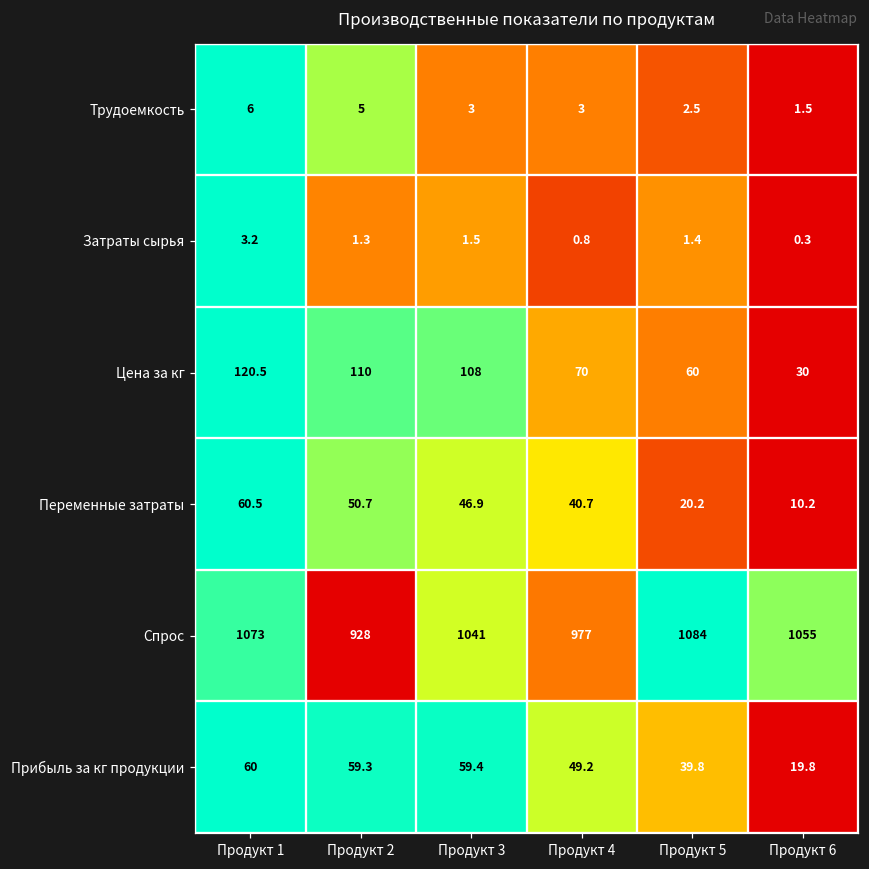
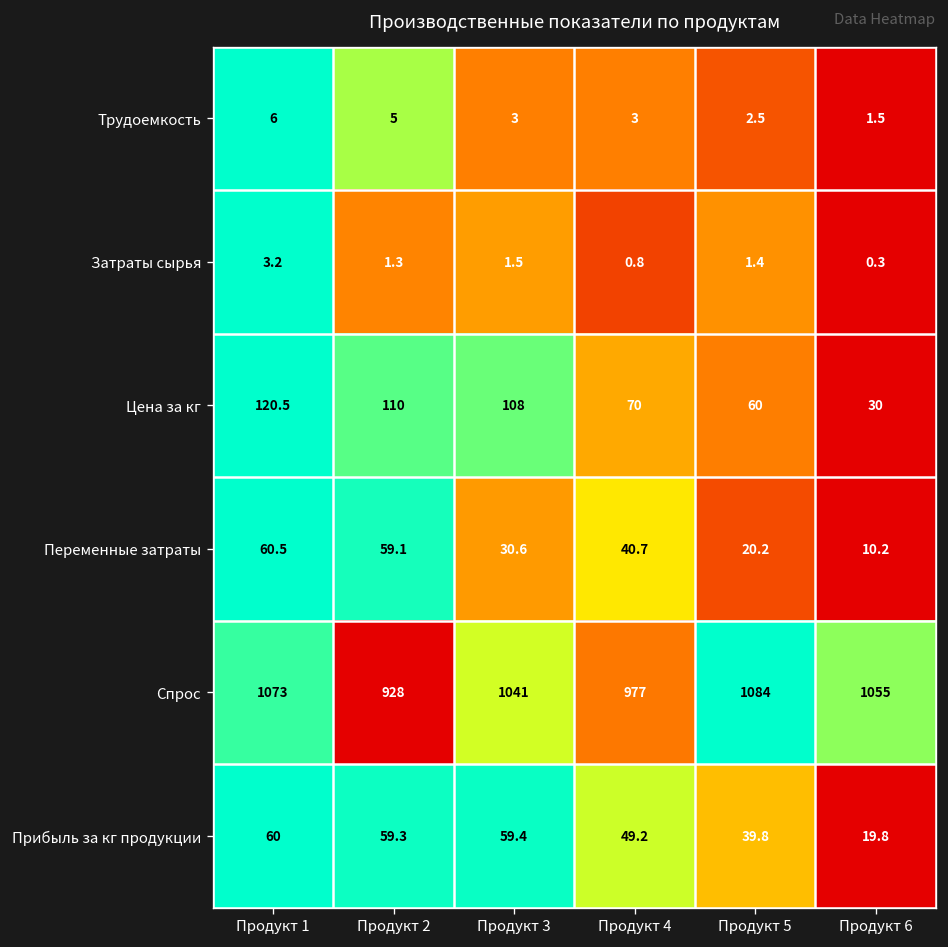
Переменные затраты, Продукт 2: 50.7 -> 59.1
Переменные затраты, Продукт 3: 46.9 -> 30.6
